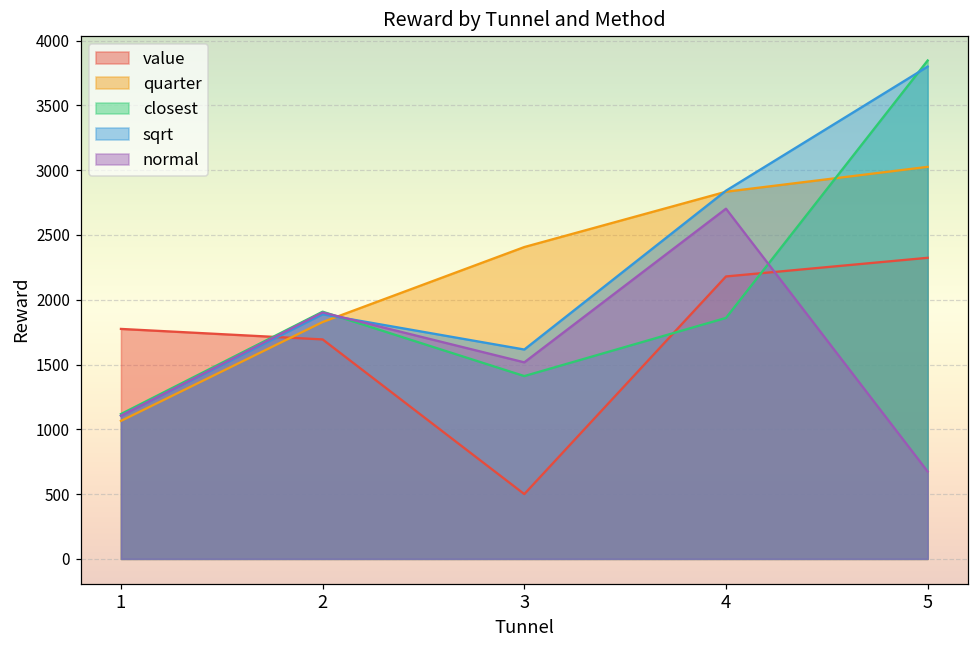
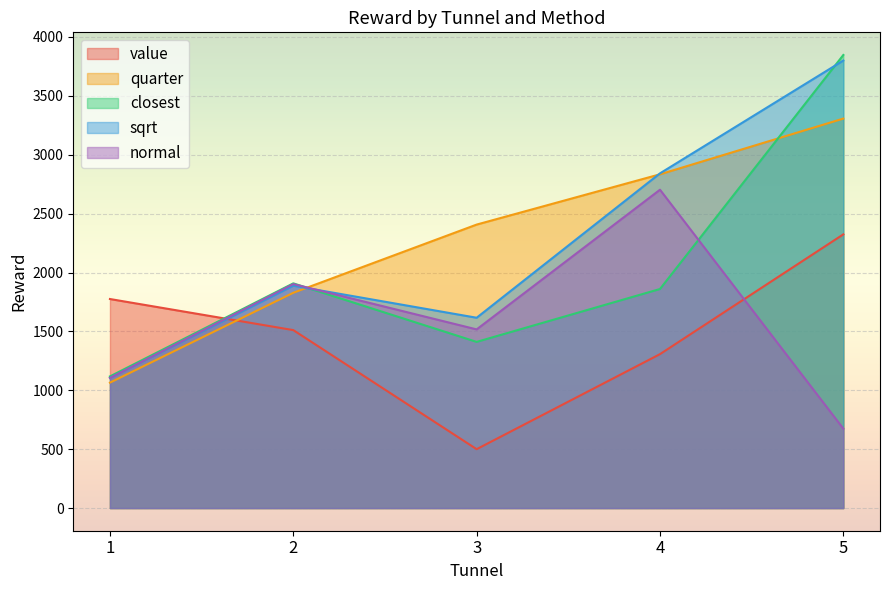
value, 2: 1690 -> 1510
value, 4: 2180 -> 1310
quarter, 5: 3030 -> 3310
